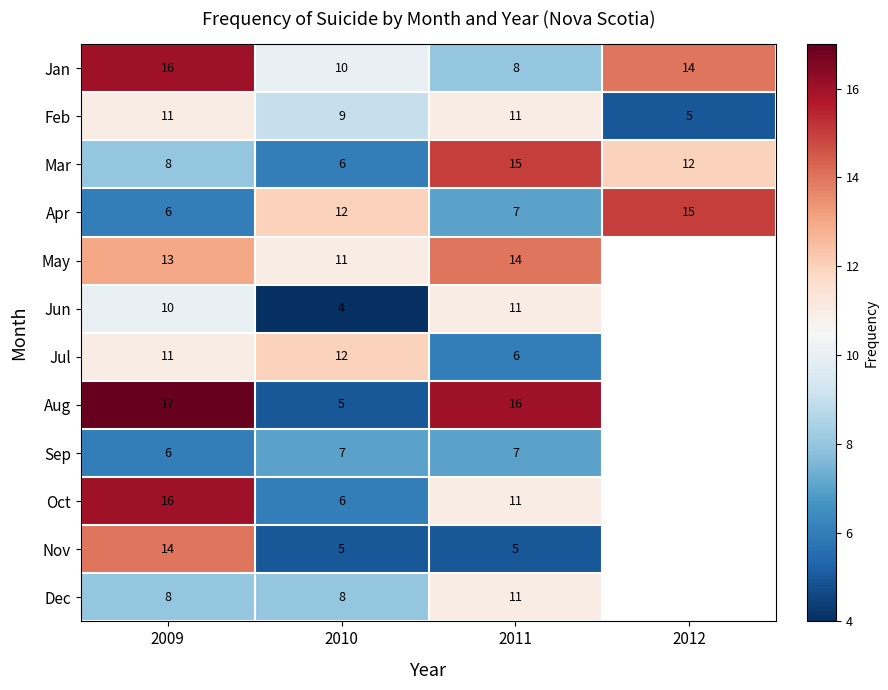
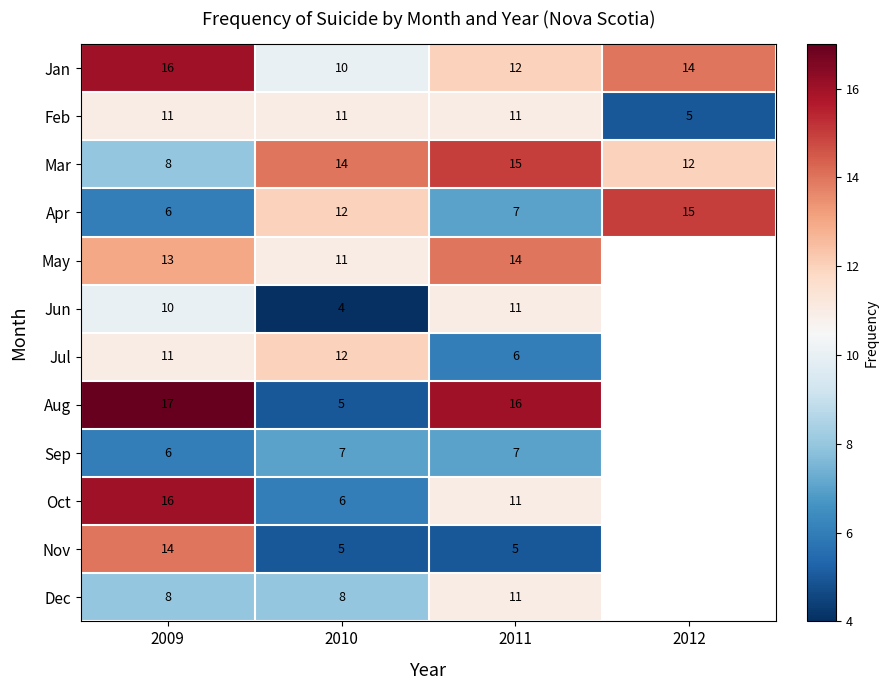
Jan, 2011: 8 -> 12
Feb, 2010: 9 -> 11
Mar, 2010: 6 -> 14
